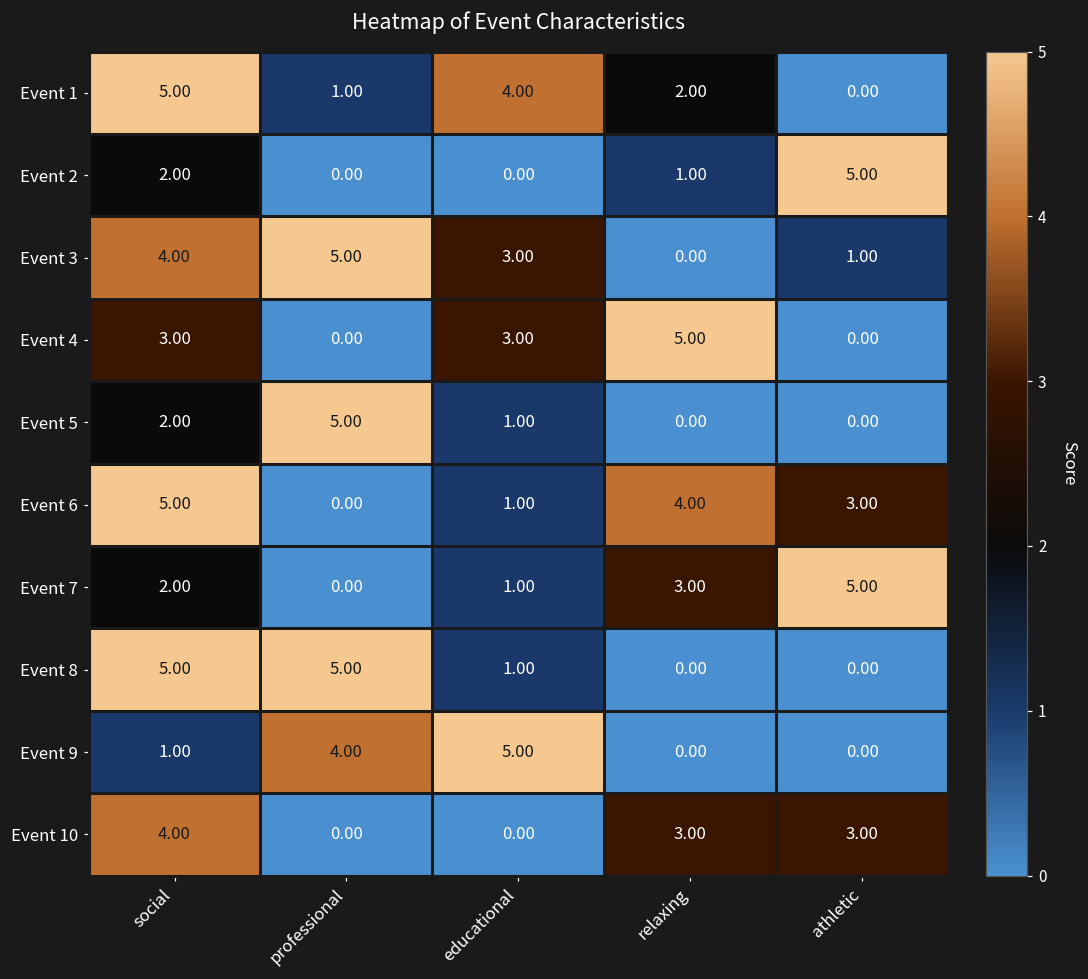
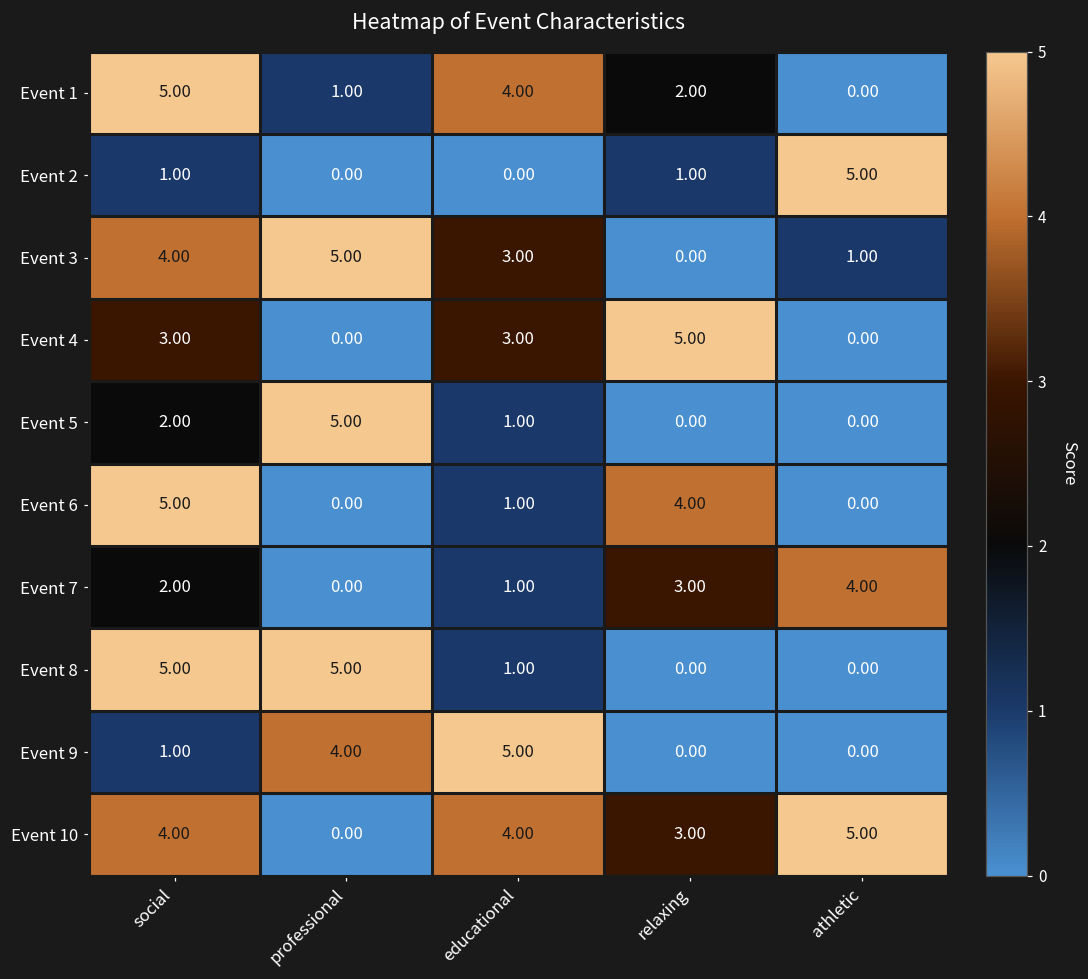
Event 2, social: 2.00 -> 1.00
Event 6, athletic: 3.00 -> 0.00
Event 7, athletic: 5.00 -> 4.00
Event 10, educational: 0.00 -> 4.00
Event 10, athletic: 3.00 -> 5.00
